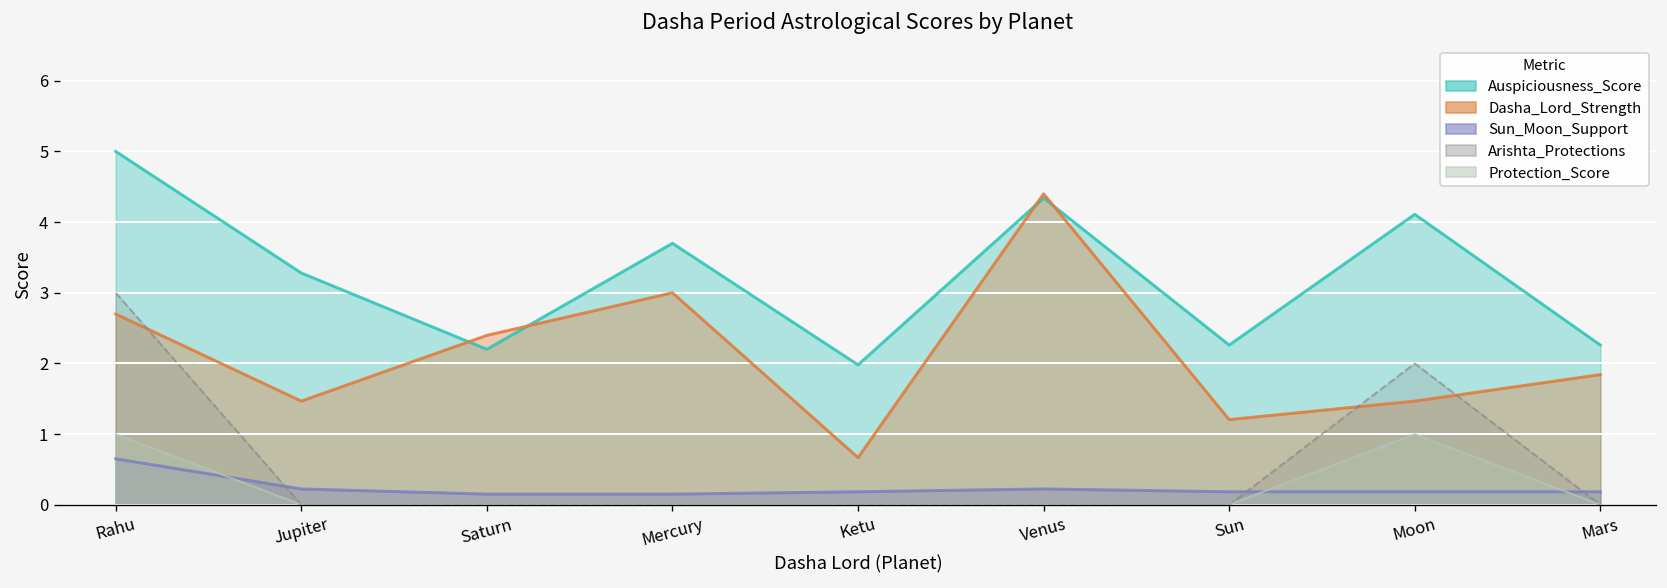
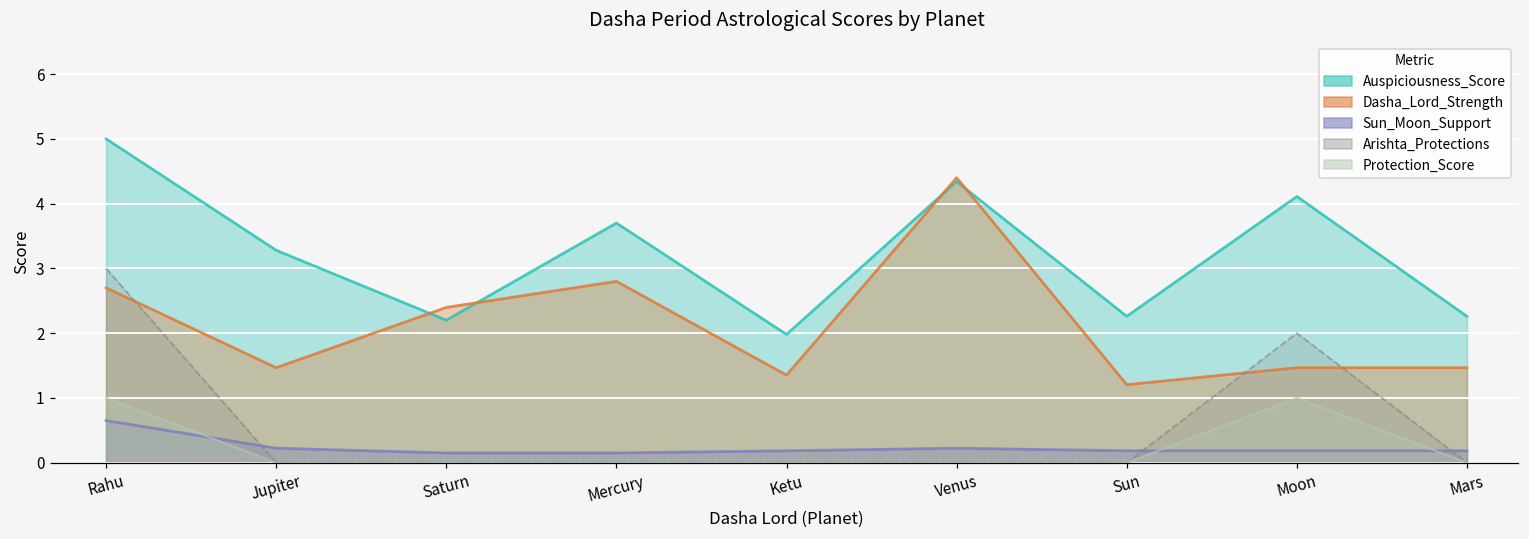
Dasha_Lord_Strength, Mercury: 3.0 -> 2.8
Dasha_Lord_Strength, Ketu: 0.7 -> 1.4
Dasha_Lord_Strength, Mars: 1.8 -> 1.5
